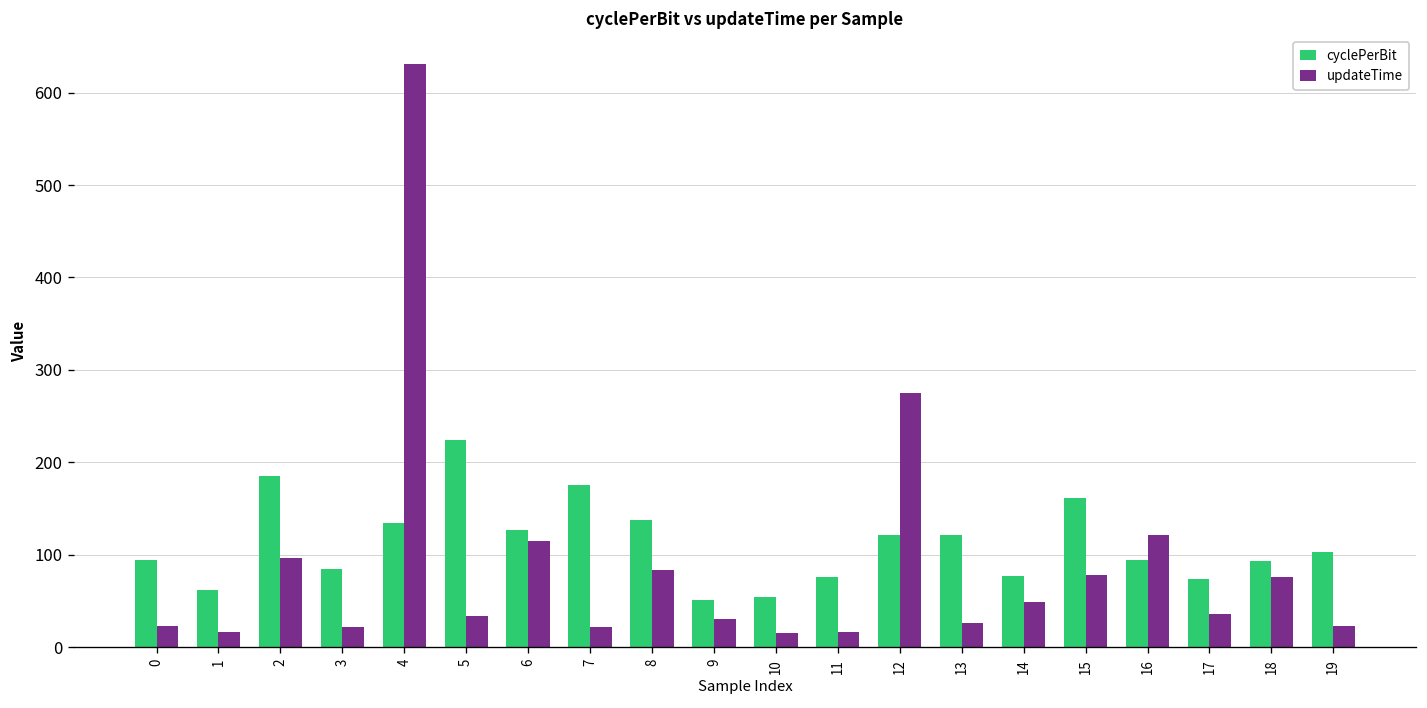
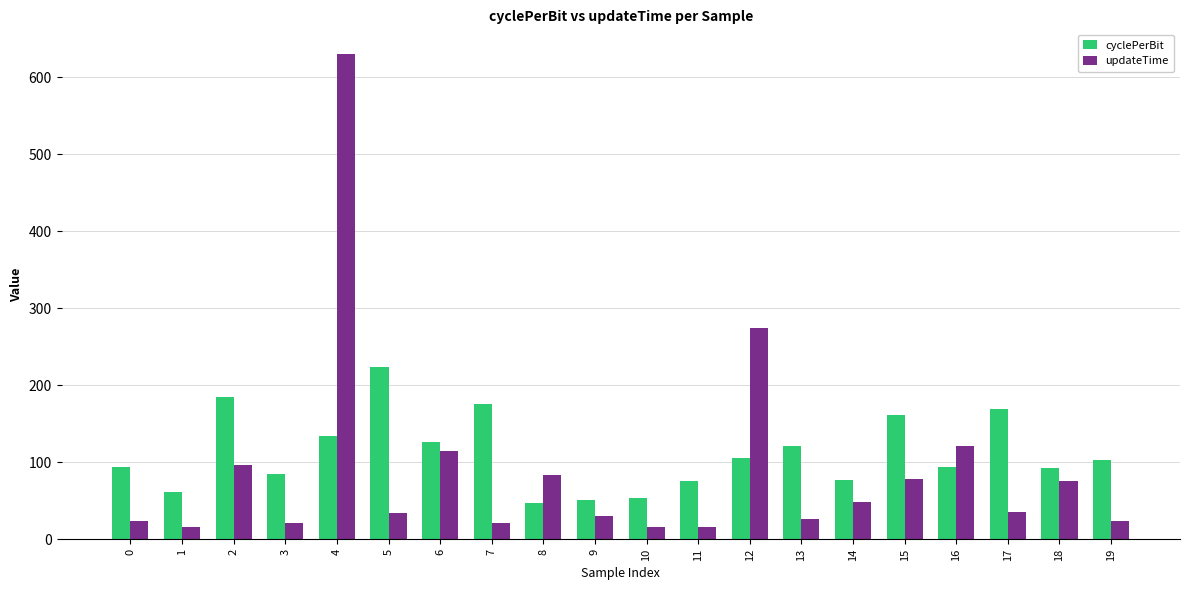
cyclePerBit, 8: 140 -> 50
cyclePerBit, 12: 120 -> 110
cyclePerBit, 17: 70 -> 170
